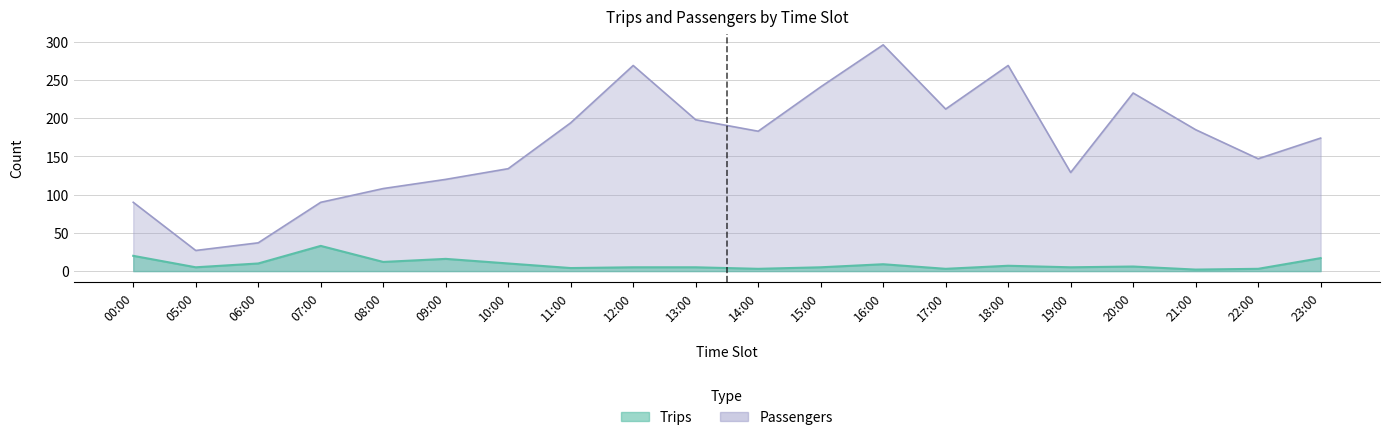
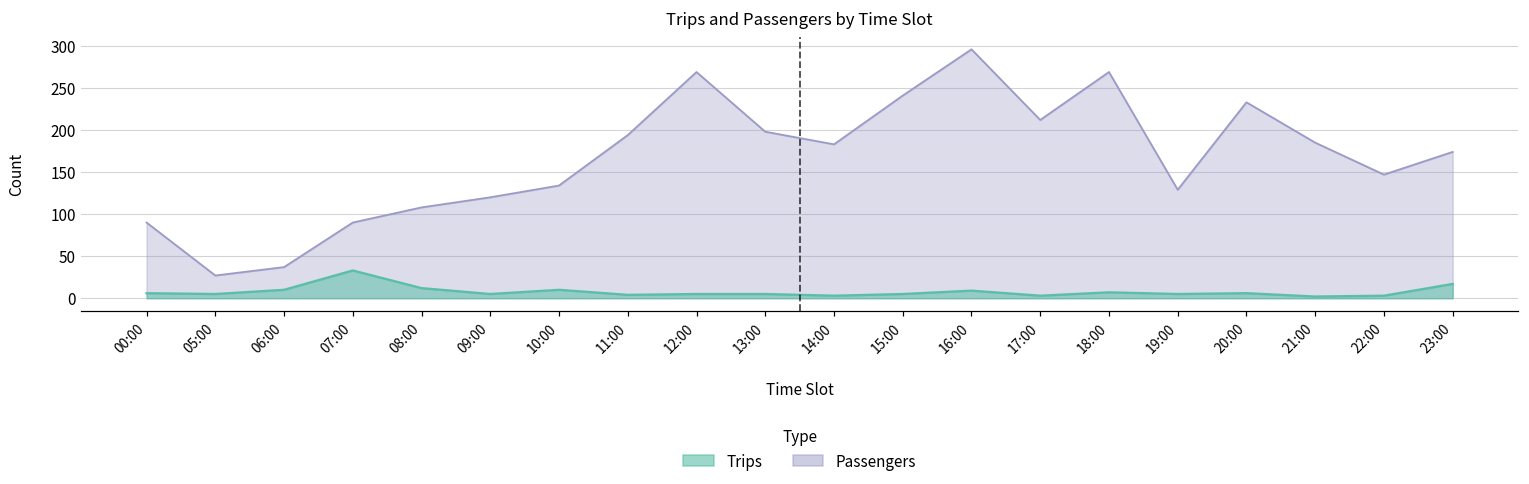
Trips, 00:00: 20 -> 10
Trips, 09:00: 20 -> 10
